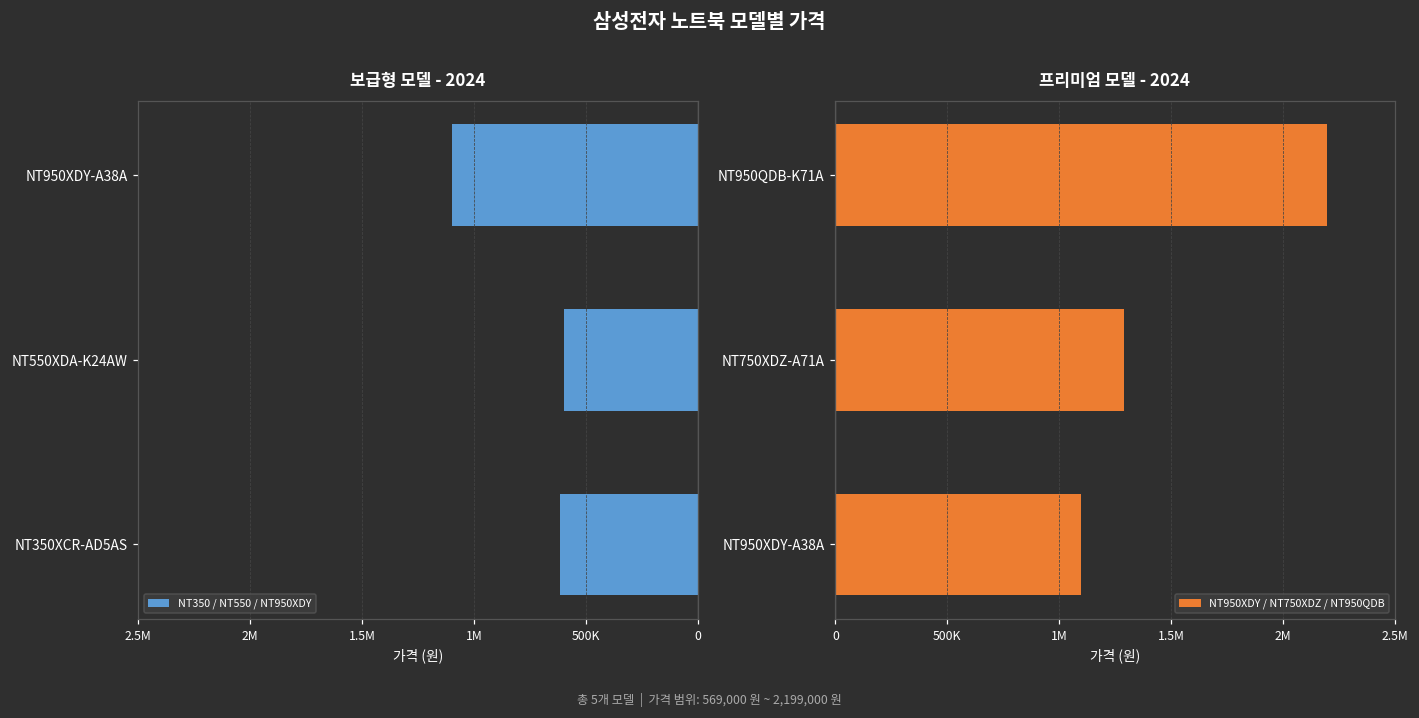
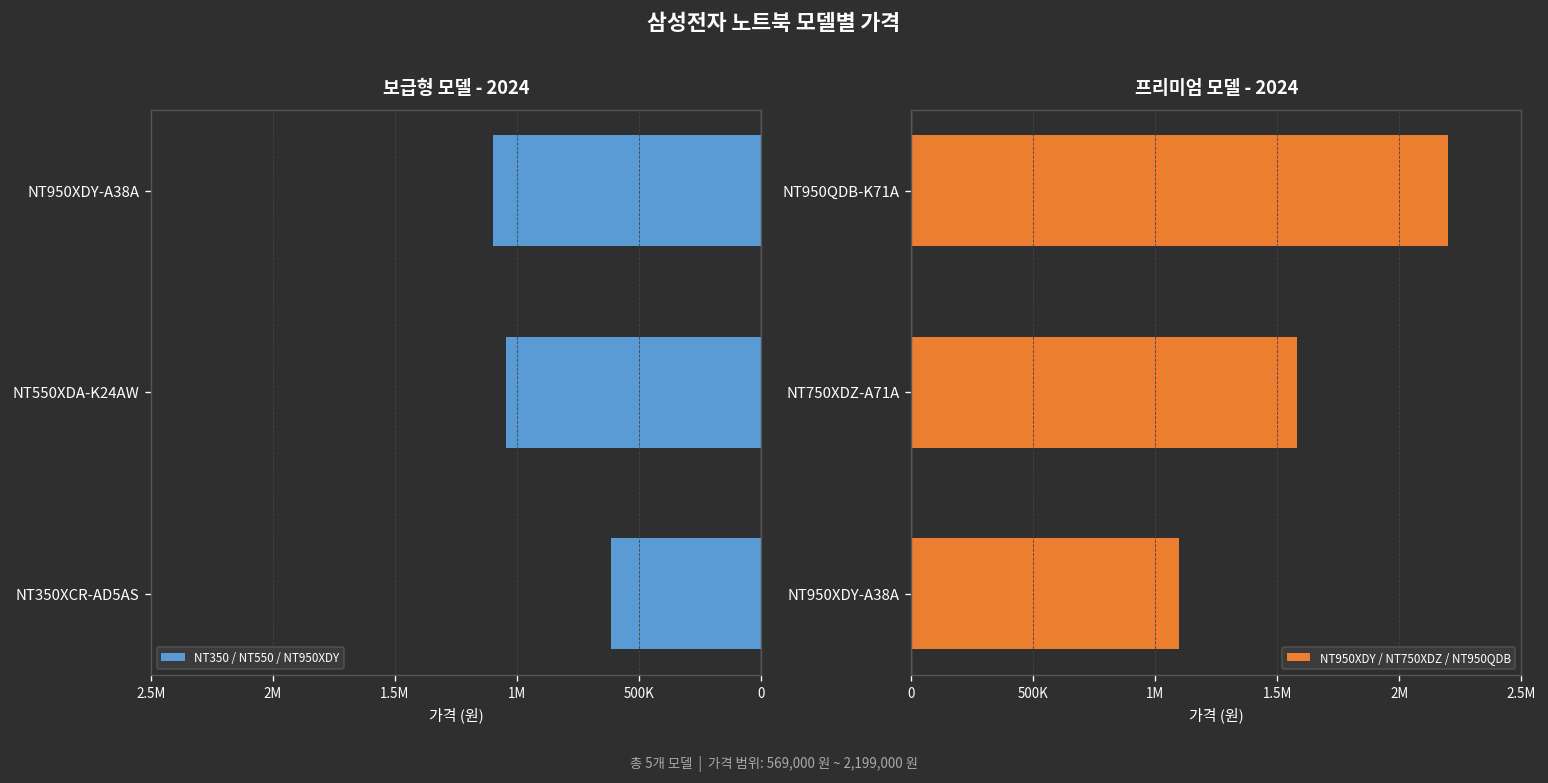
보급형 모델 - 2024, NT550XDA-K24AW: 600000 -> 1040000
프리미엄 모델 - 2024, NT750XDZ-A71A: 1290000 -> 1580000
